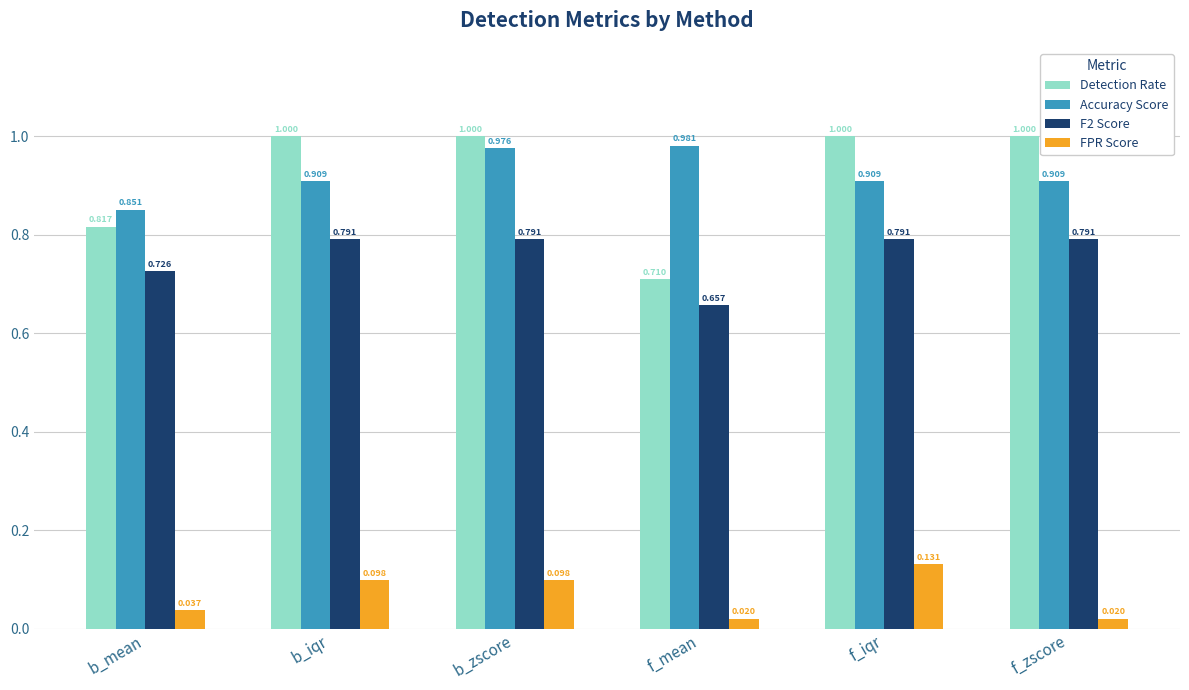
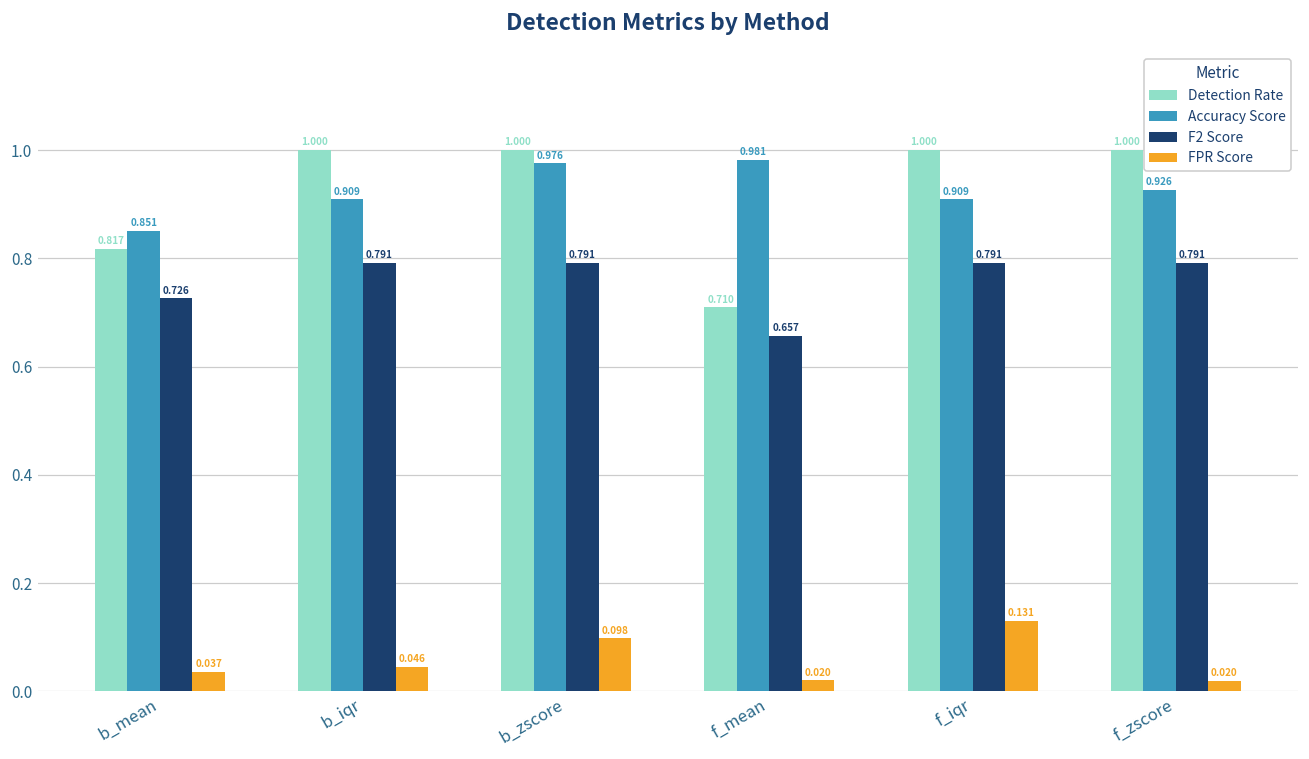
FPR Score, b_iqr: 0.098 -> 0.046
Accuracy Score, f_zscore: 0.909 -> 0.926
